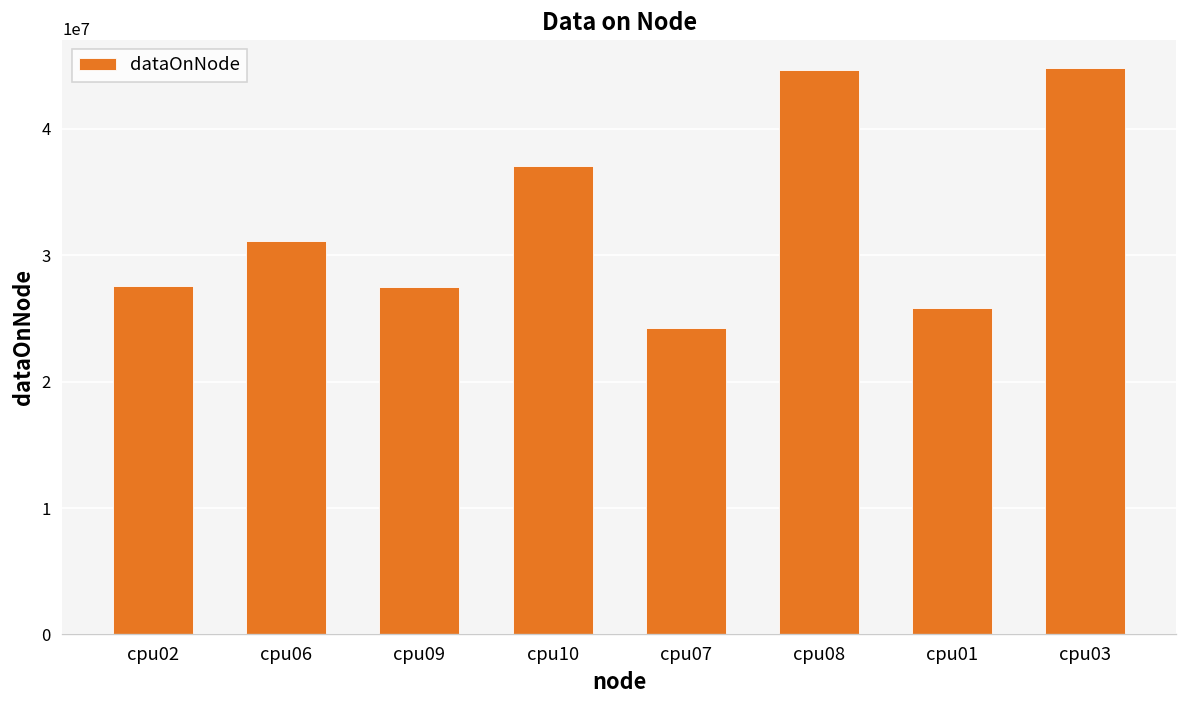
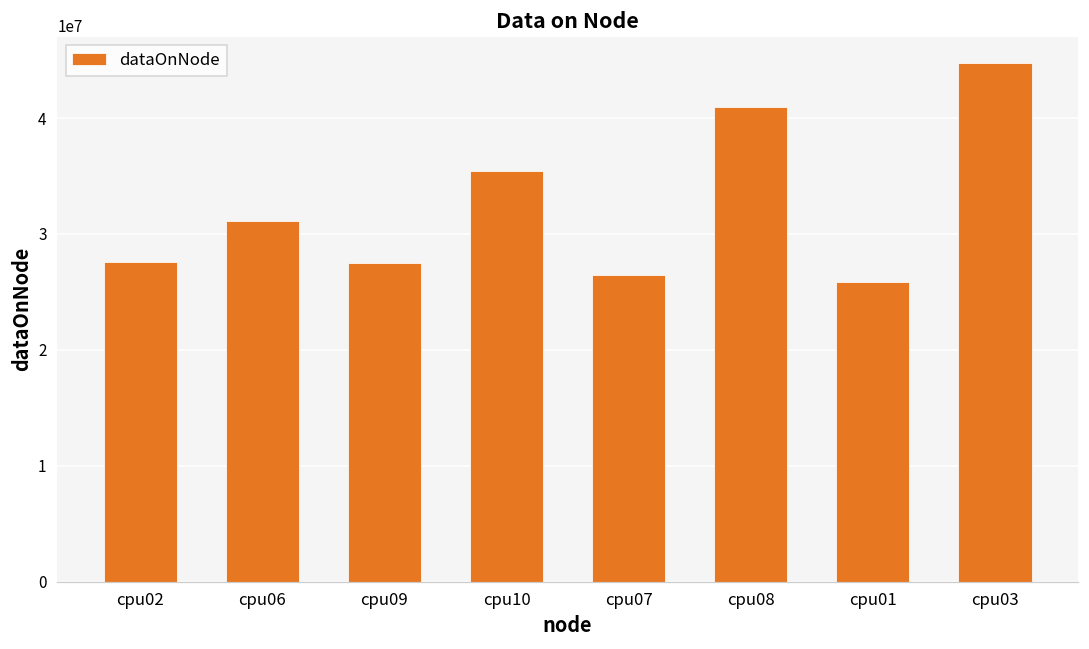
cpu10: 37000000 -> 35400000
cpu07: 24200000 -> 26500000
cpu08: 44700000 -> 40900000
